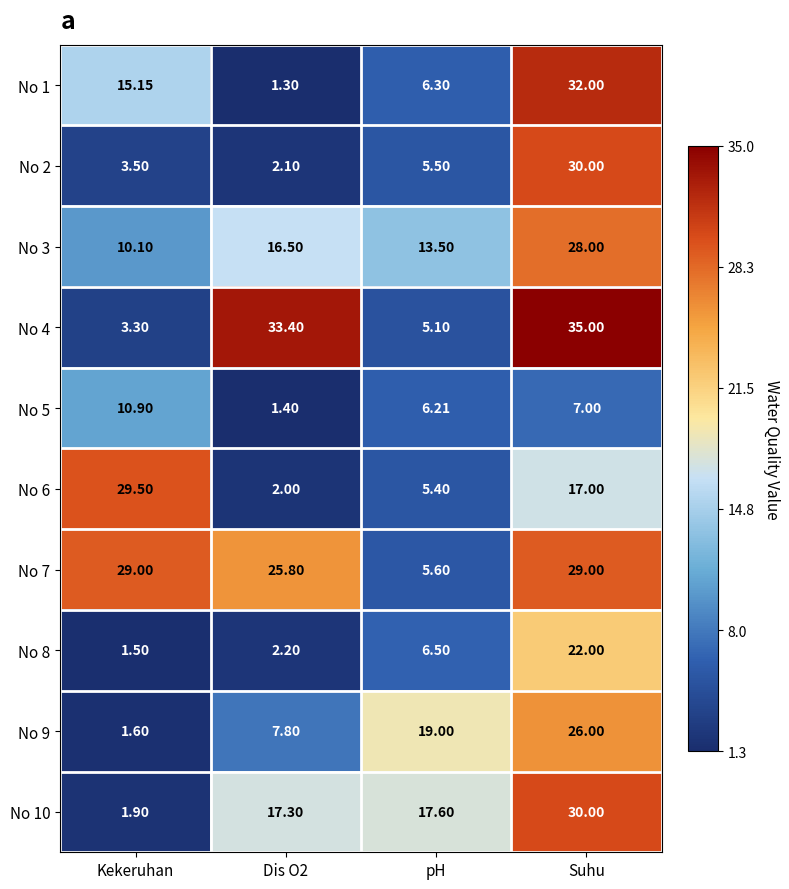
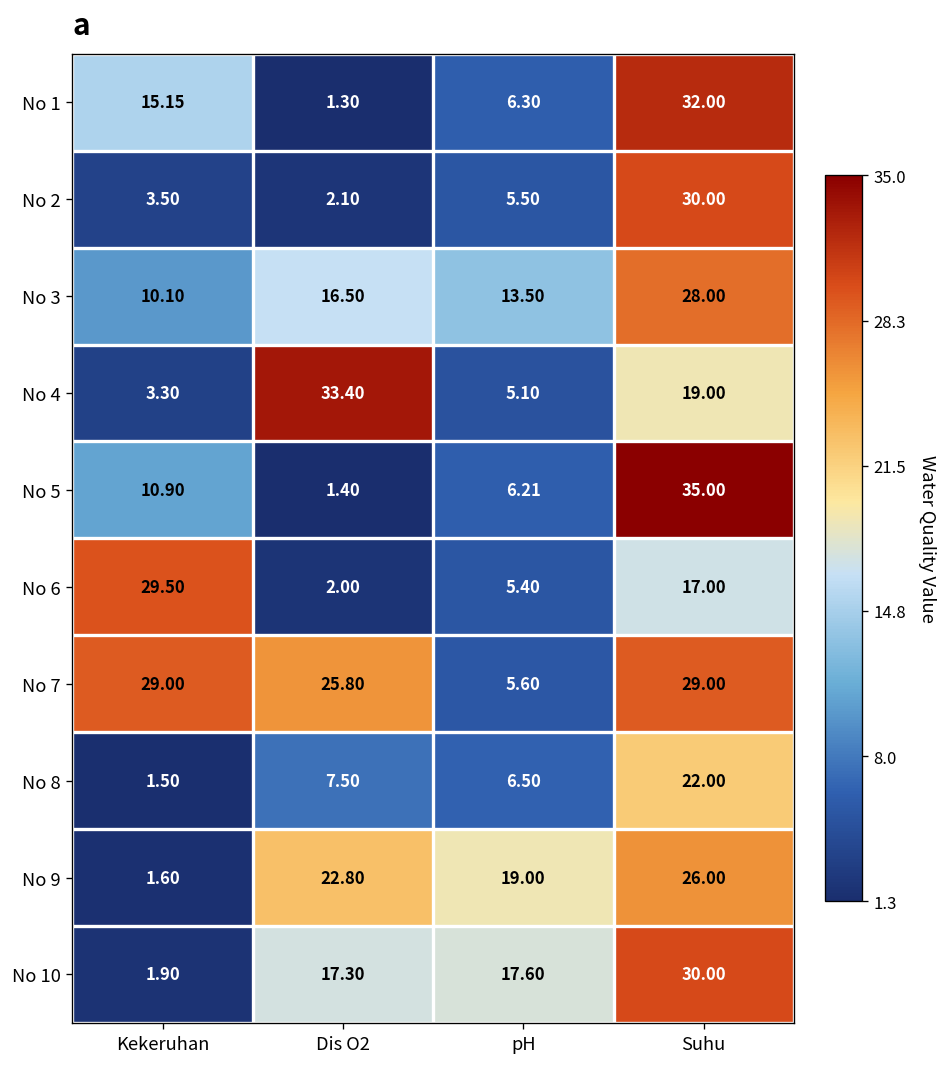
No 4, Suhu: 35.00 -> 19.00
No 5, Suhu: 7.00 -> 35.00
No 8, Dis O2: 2.20 -> 7.50
No 9, Dis O2: 7.80 -> 22.80
